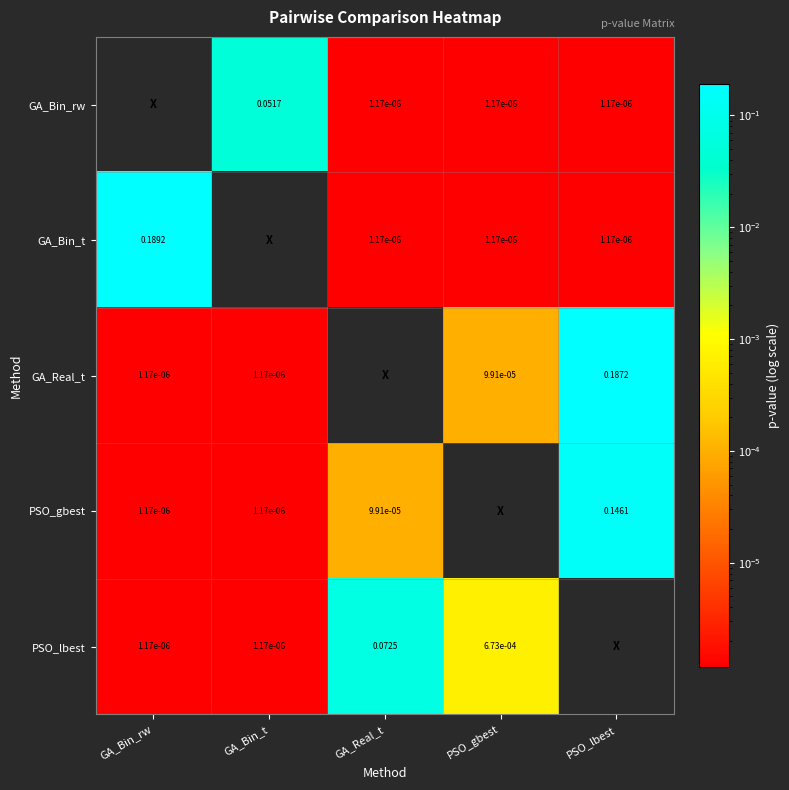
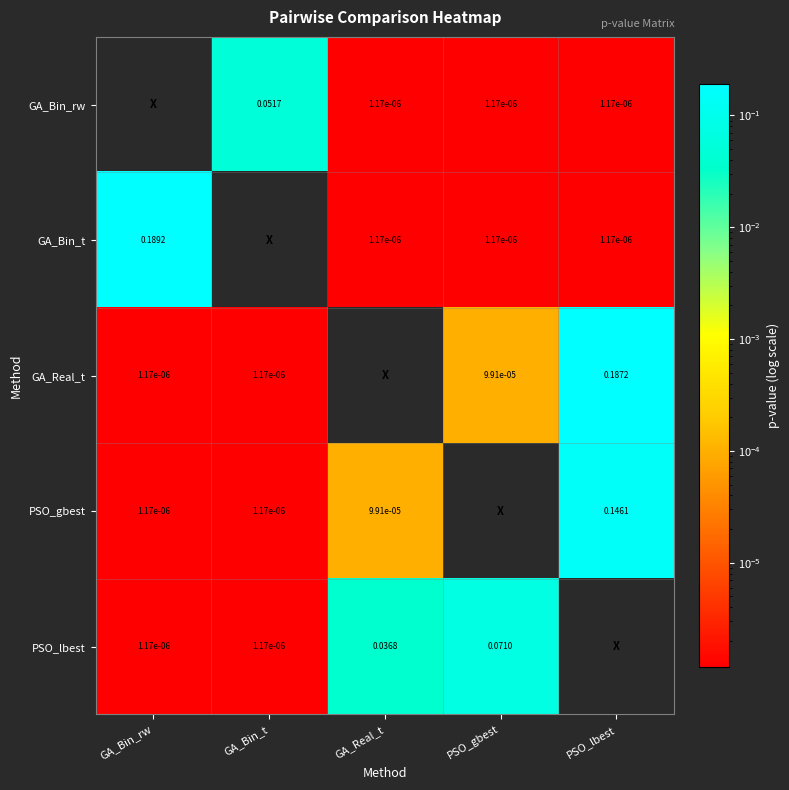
PSO_lbest, GA_Real_t: 0.0725 -> 0.0368
PSO_lbest, PSO_gbest: 6.73e-04 -> 0.0710
